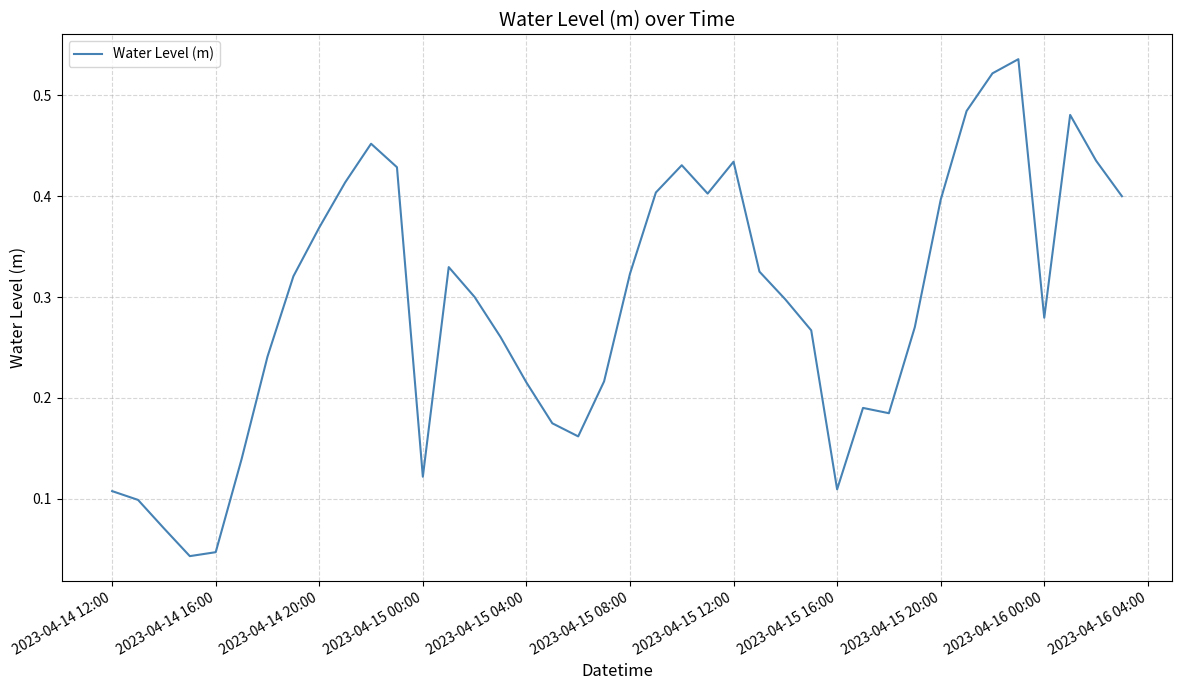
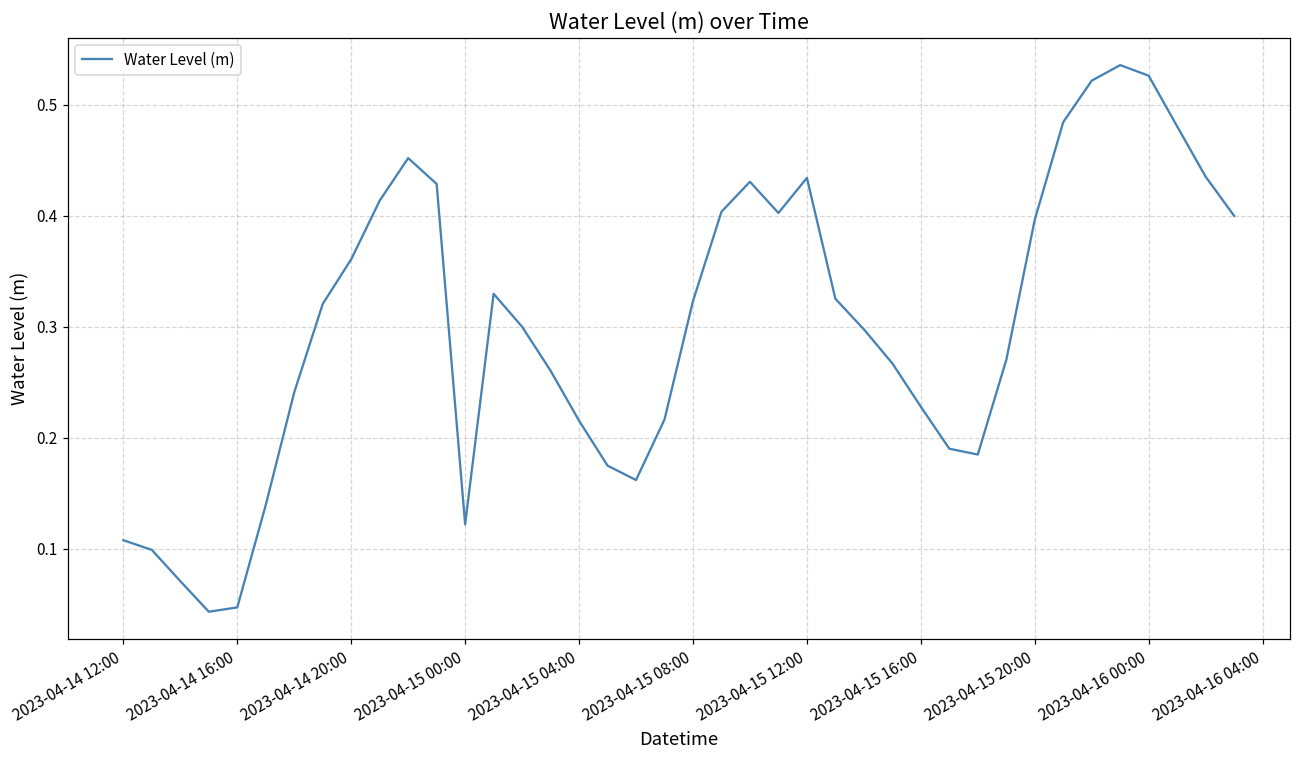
2023-04-14 20:00: 0.369 -> 0.361
2023-04-15 16:00: 0.109 -> 0.228
2023-04-16 00:00: 0.280 -> 0.526
